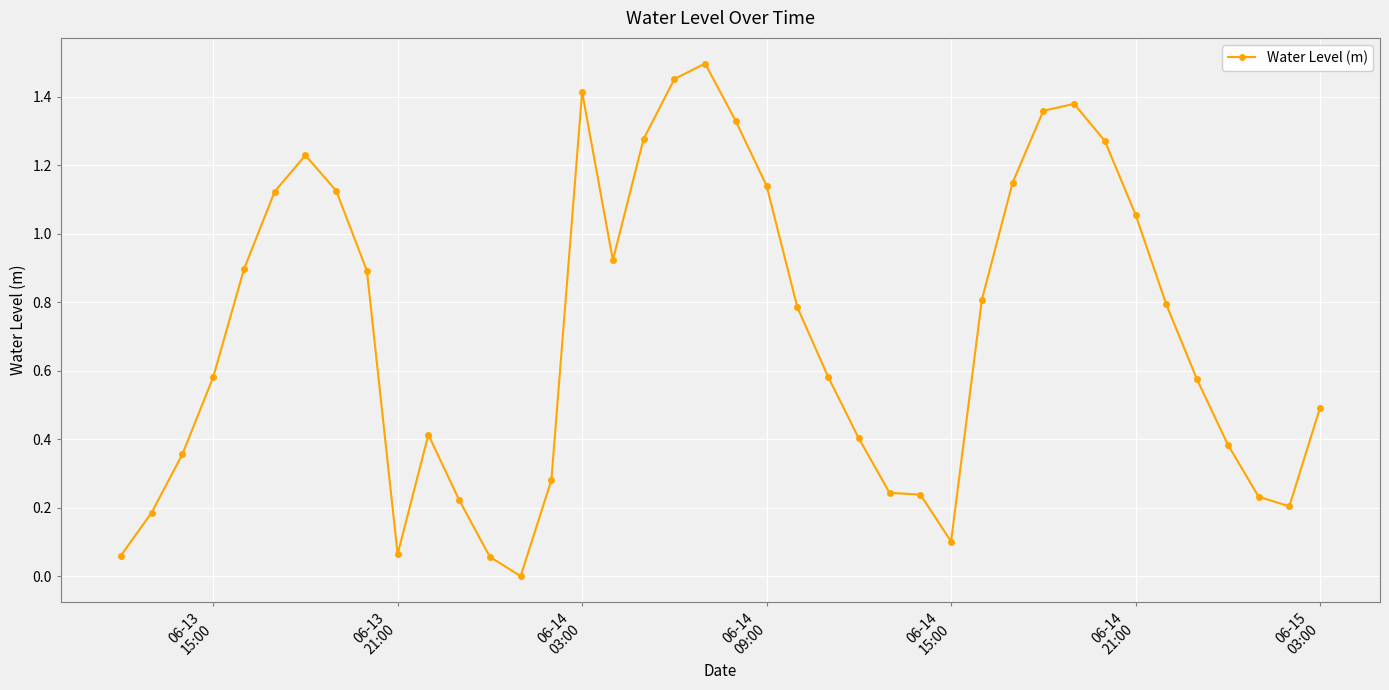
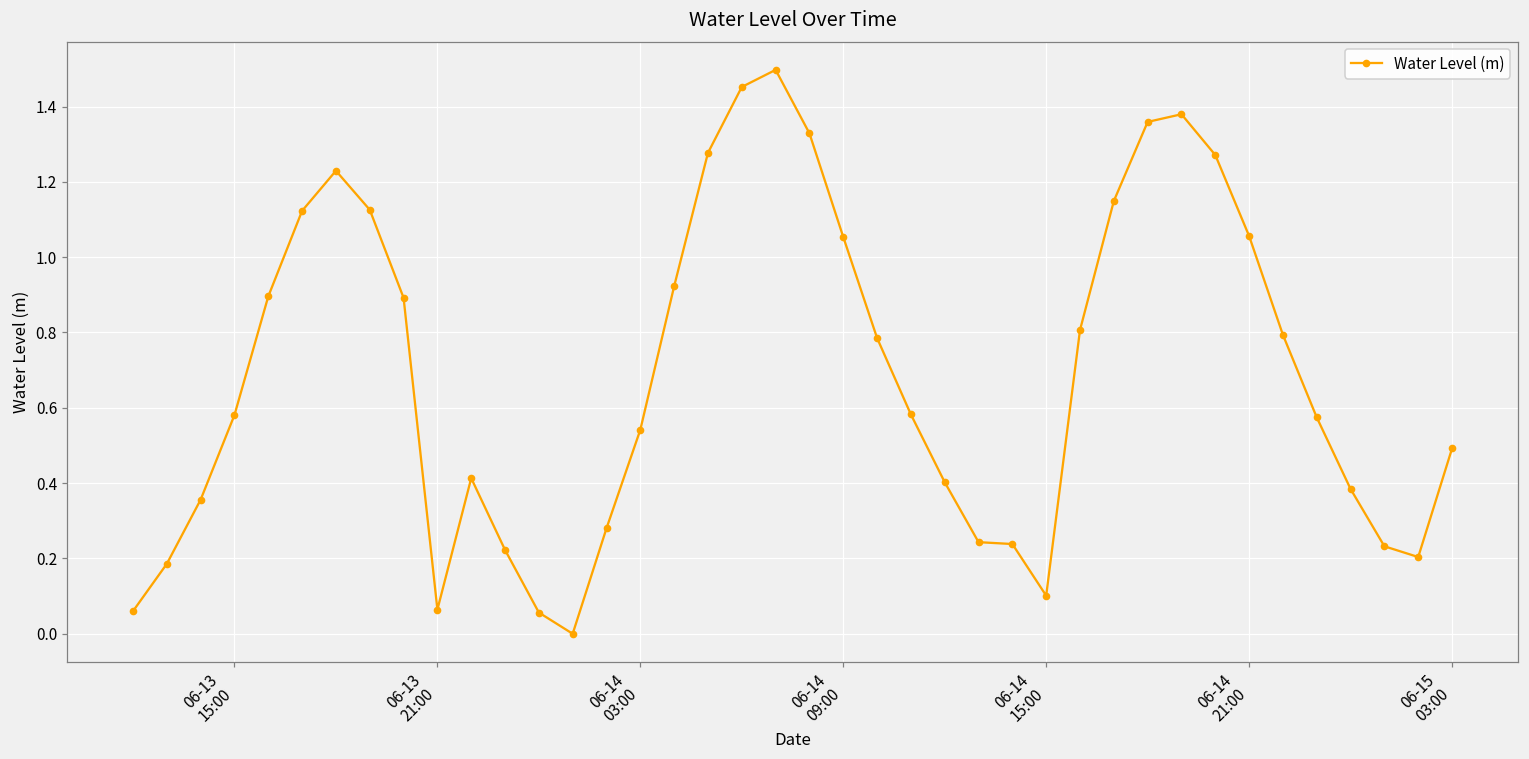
06-14 03:00: 1.41 -> 0.54
06-14 09:00: 1.14 -> 1.05
